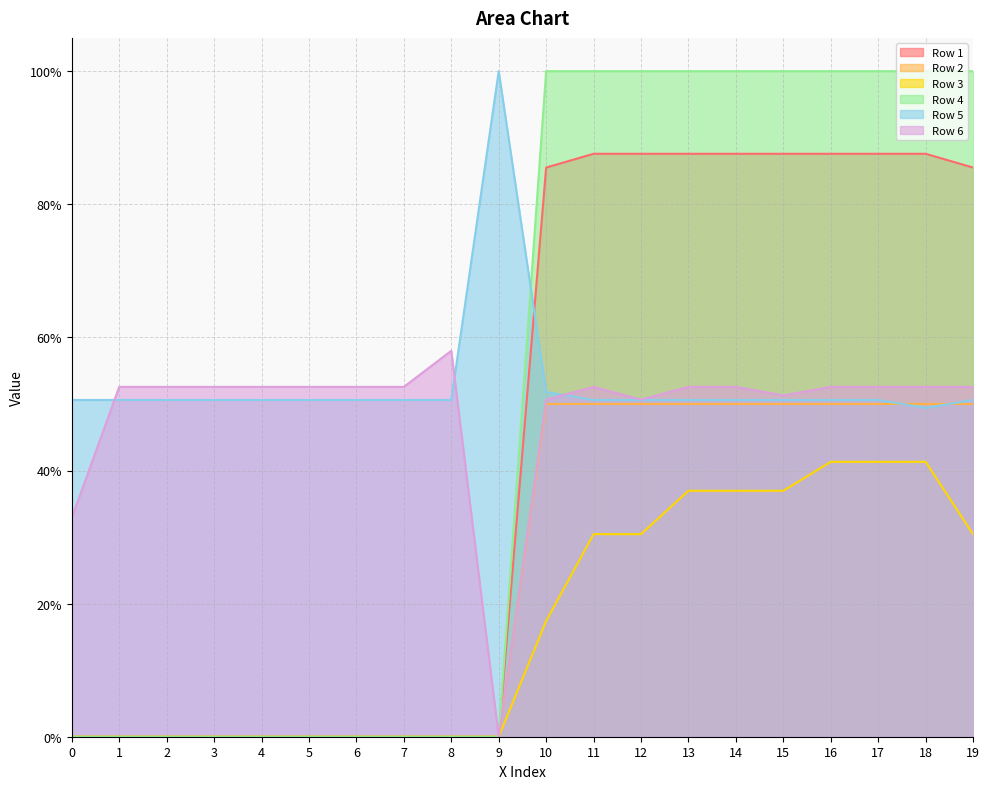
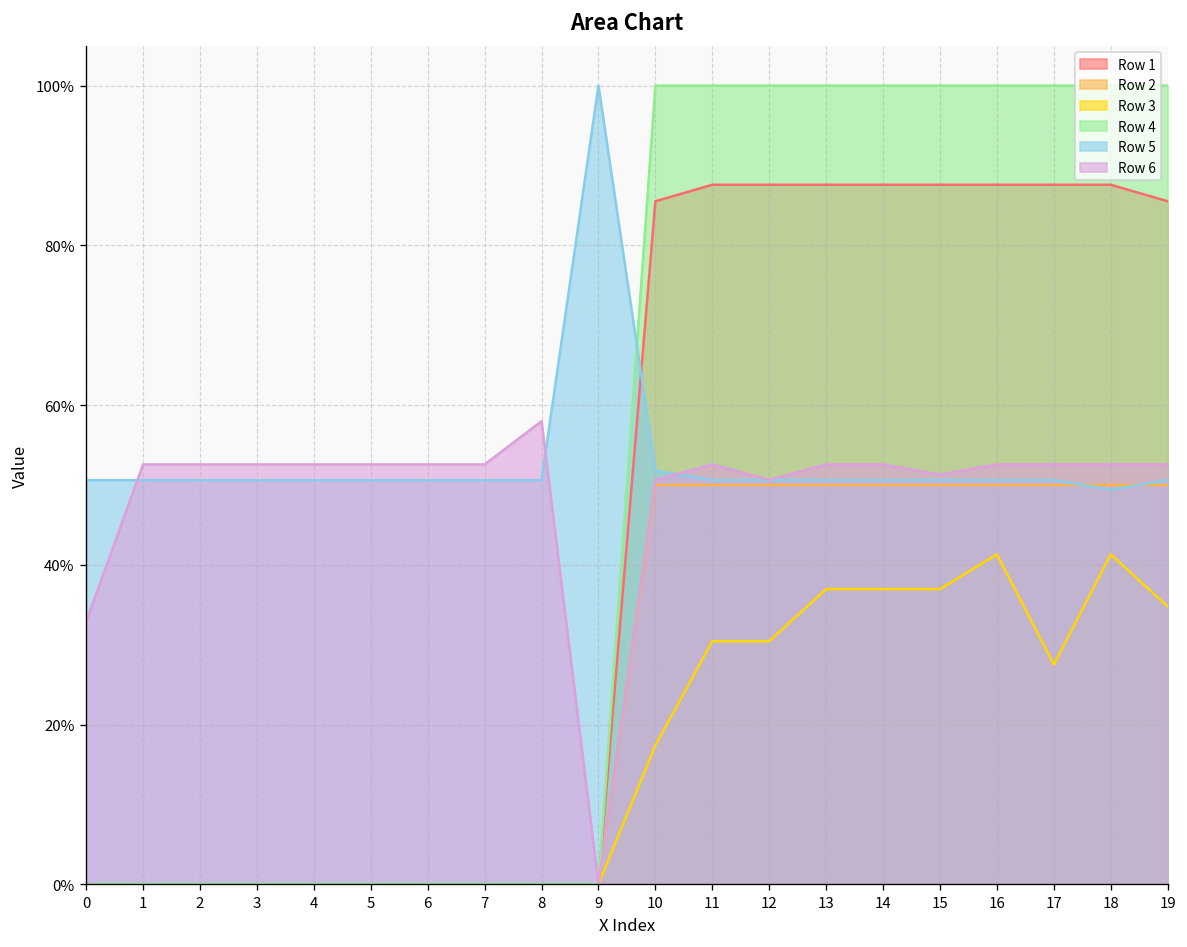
Row 3, 17: 41% -> 28%
Row 3, 19: 30% -> 35%
